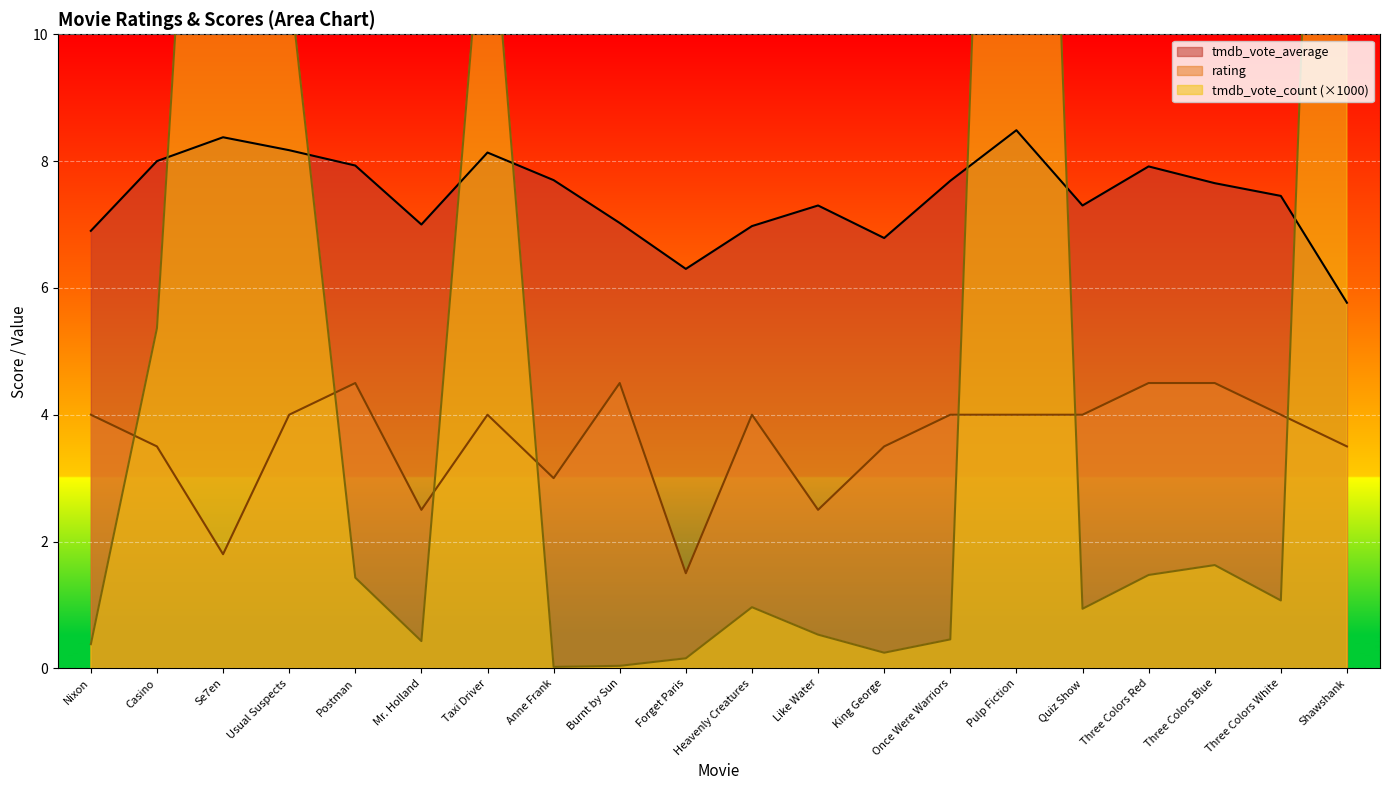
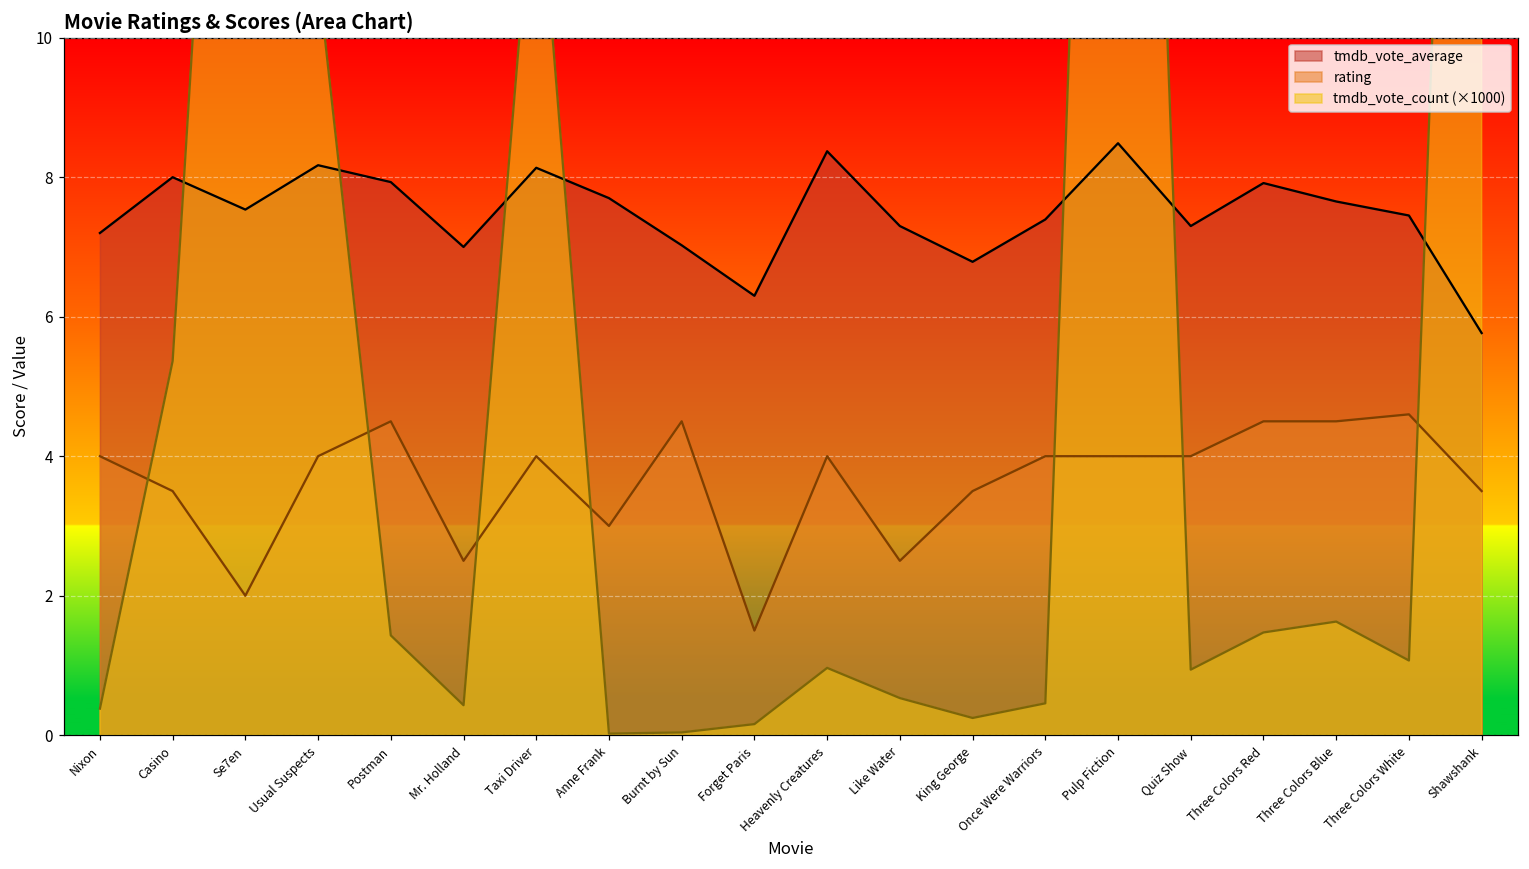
tmdb_vote_average, Nixon: 6.9 -> 7.2
tmdb_vote_average, Se7en: 8.4 -> 7.5
rating, Se7en: 1.8 -> 2.0
tmdb_vote_average, Heavenly Creatures: 7.0 -> 8.4
tmdb_vote_average, Once Were Warriors: 7.7 -> 7.4
rating, Three Colors White: 4.0 -> 4.6
